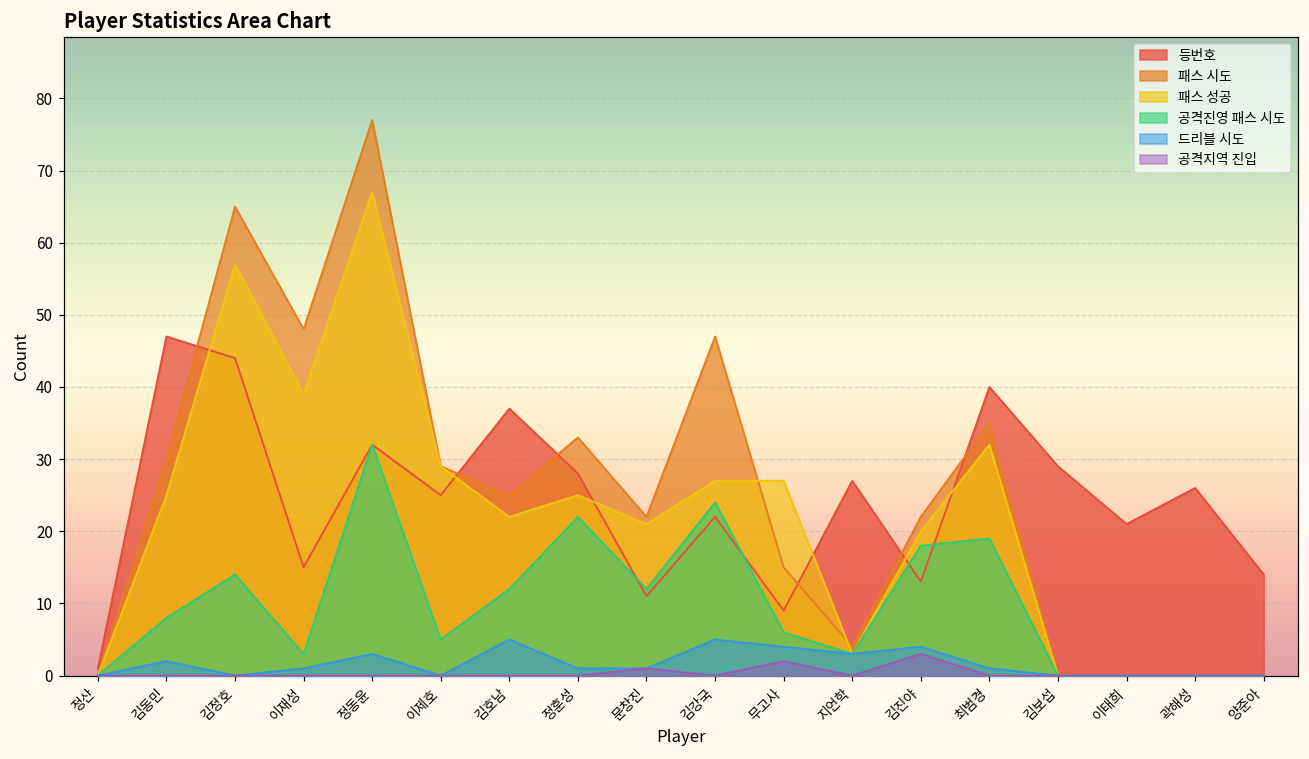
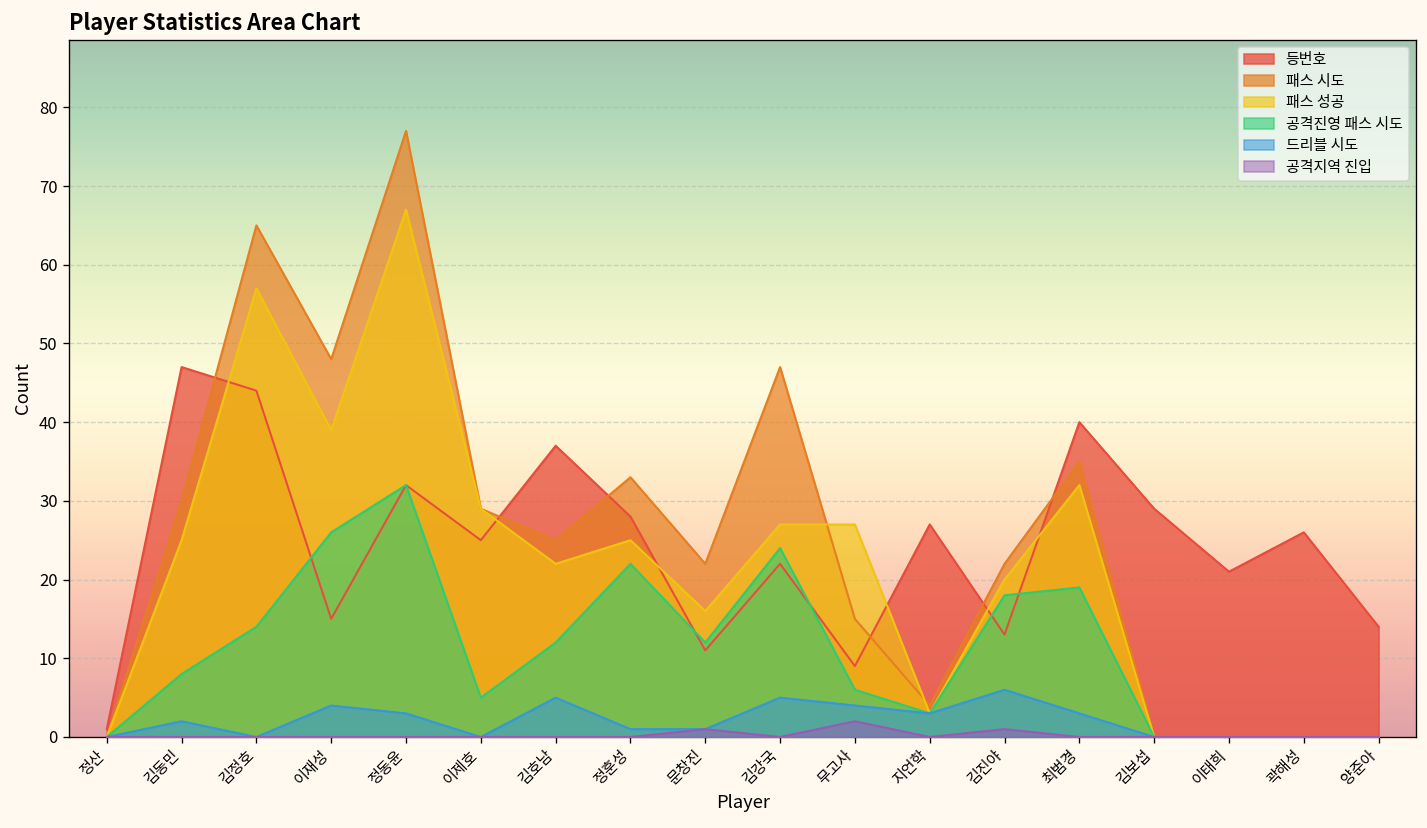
공격진영 패스 시도, 이재성: 3 -> 26
드리블 시도, 이재성: 1 -> 4
패스 성공, 문창진: 21 -> 16
드리블 시도, 김진야: 4 -> 6
공격지역 진입, 김진야: 3 -> 1
드리블 시도, 최범경: 1 -> 3
